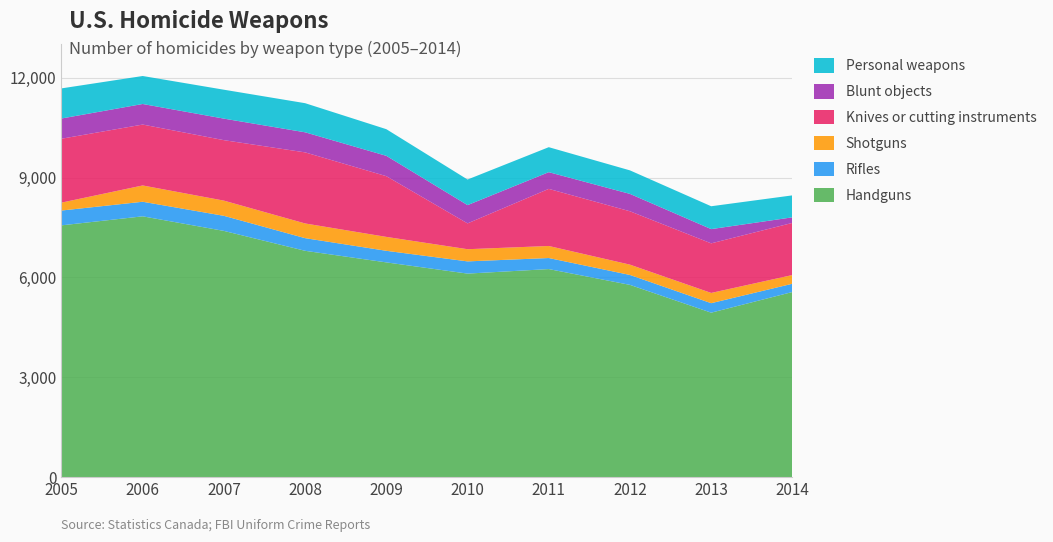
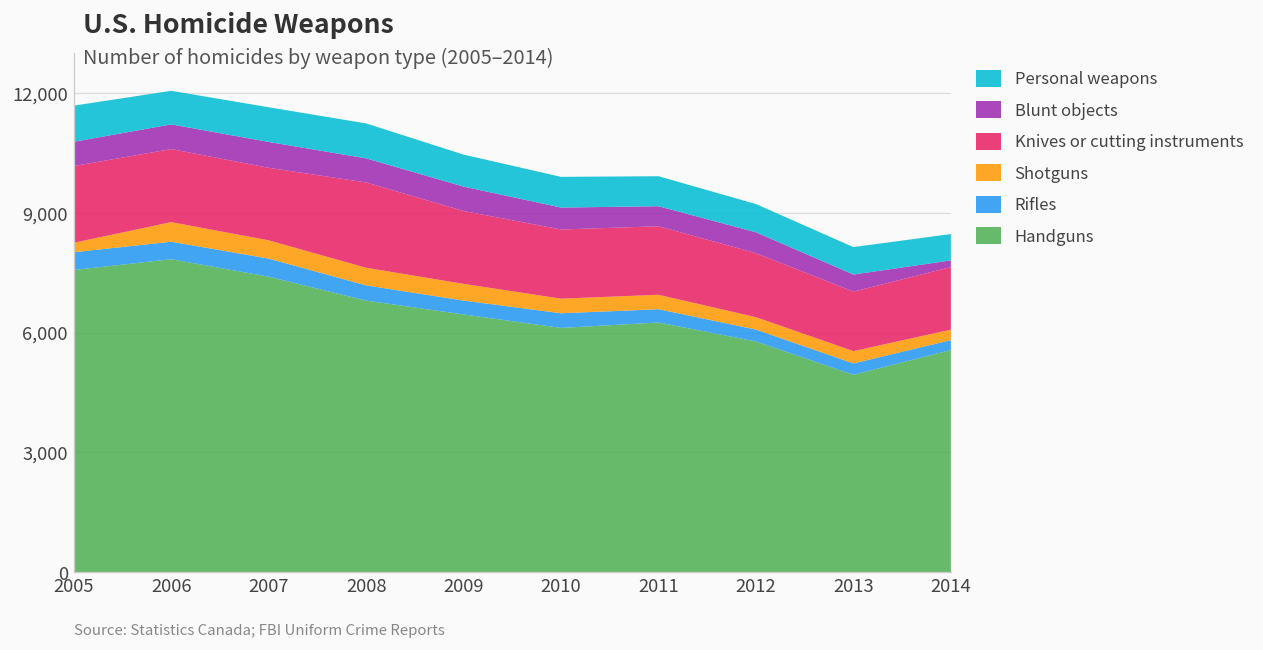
Knives or cutting instruments, 2010: 800 -> 1,700
